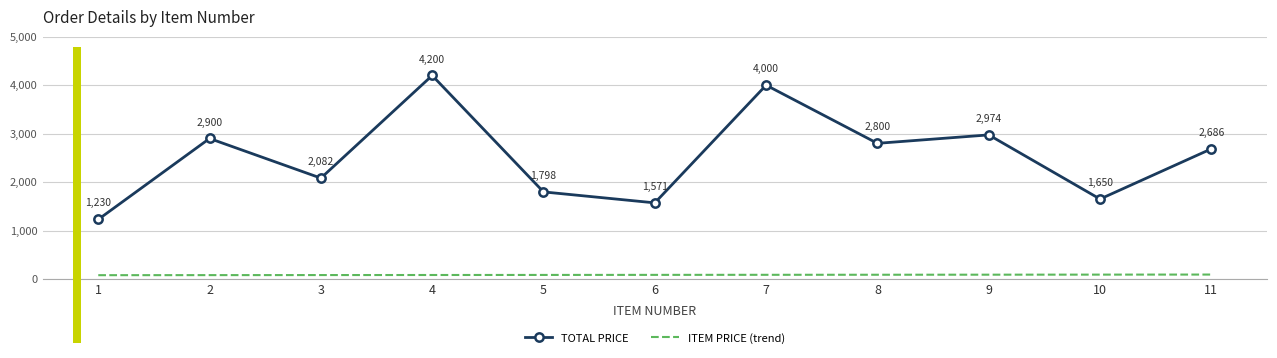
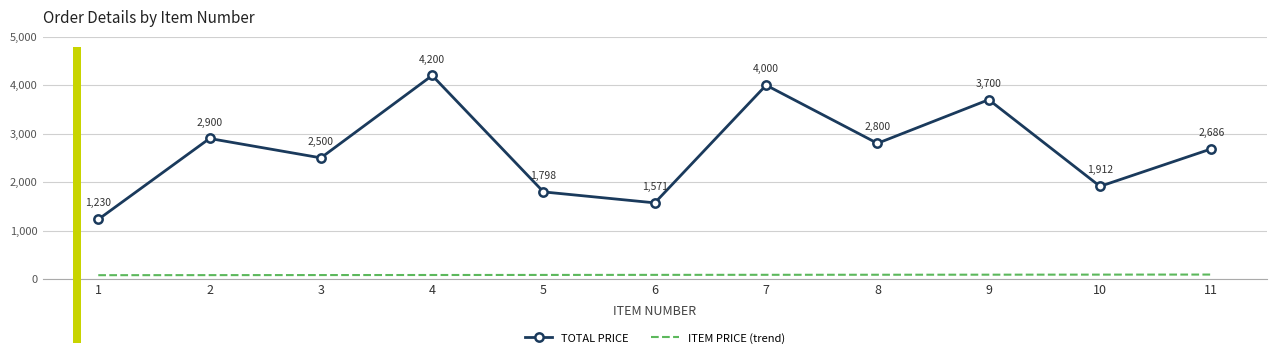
TOTAL PRICE, 3: 2,082 -> 2,500
TOTAL PRICE, 9: 2,974 -> 3,700
TOTAL PRICE, 10: 1,650 -> 1,912
